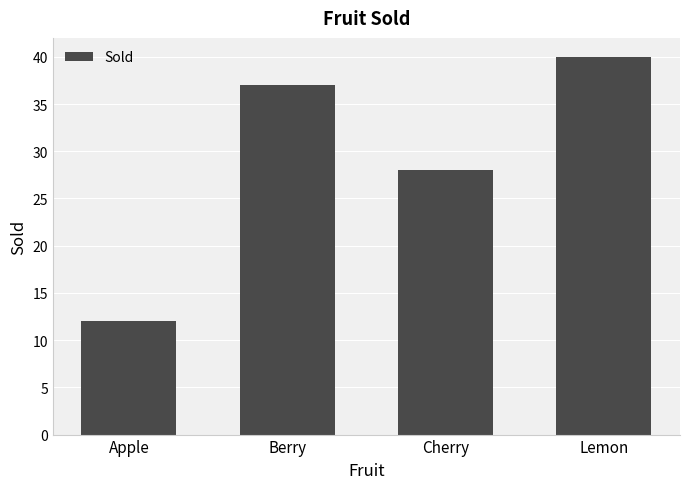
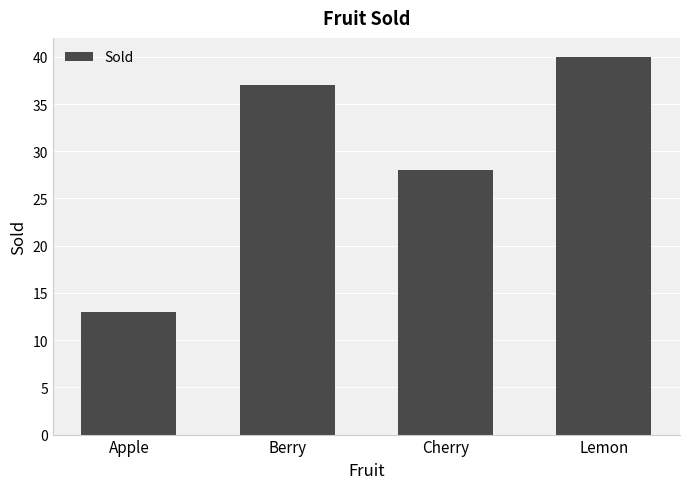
Apple: 12 -> 13
